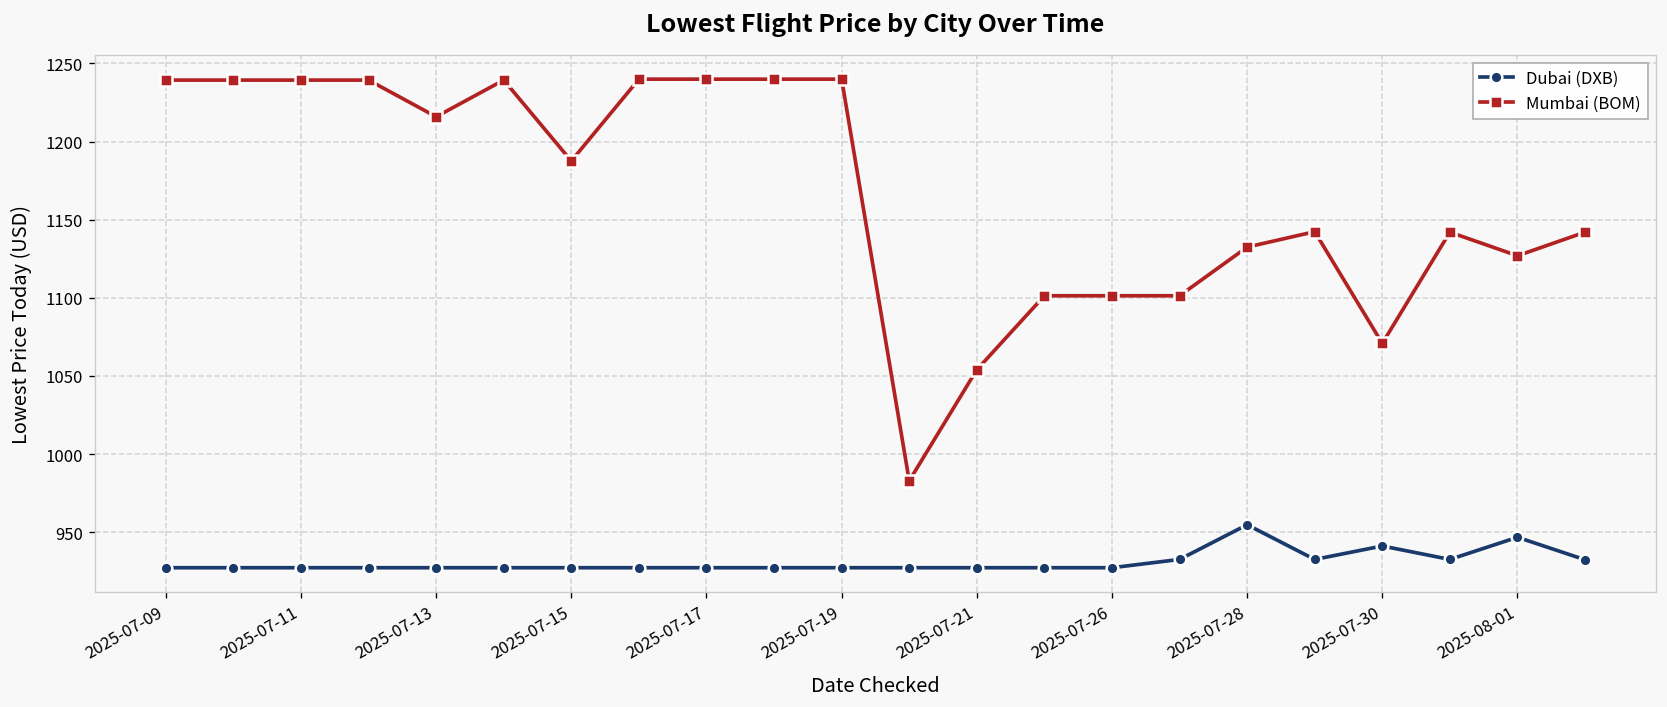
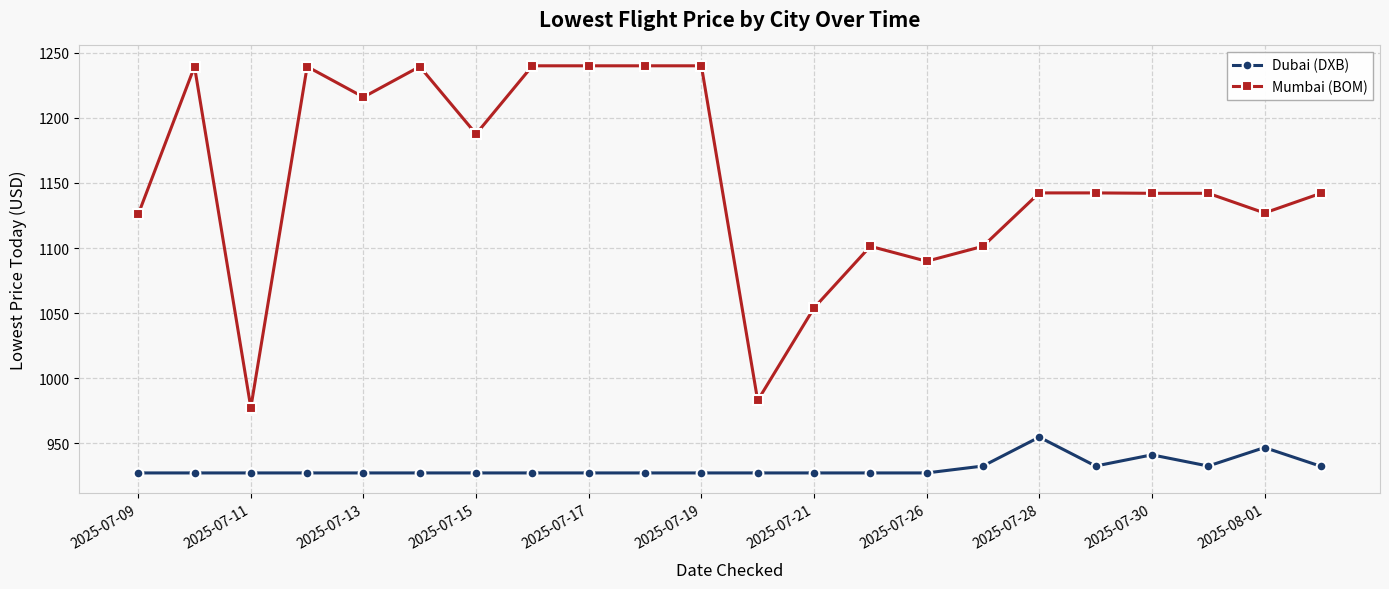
Mumbai (BOM), 2025-07-09: 1239 -> 1126
Mumbai (BOM), 2025-07-11: 1239 -> 977
Mumbai (BOM), 2025-07-26: 1101 -> 1090
Mumbai (BOM), 2025-07-28: 1132 -> 1142
Mumbai (BOM), 2025-07-30: 1071 -> 1142
